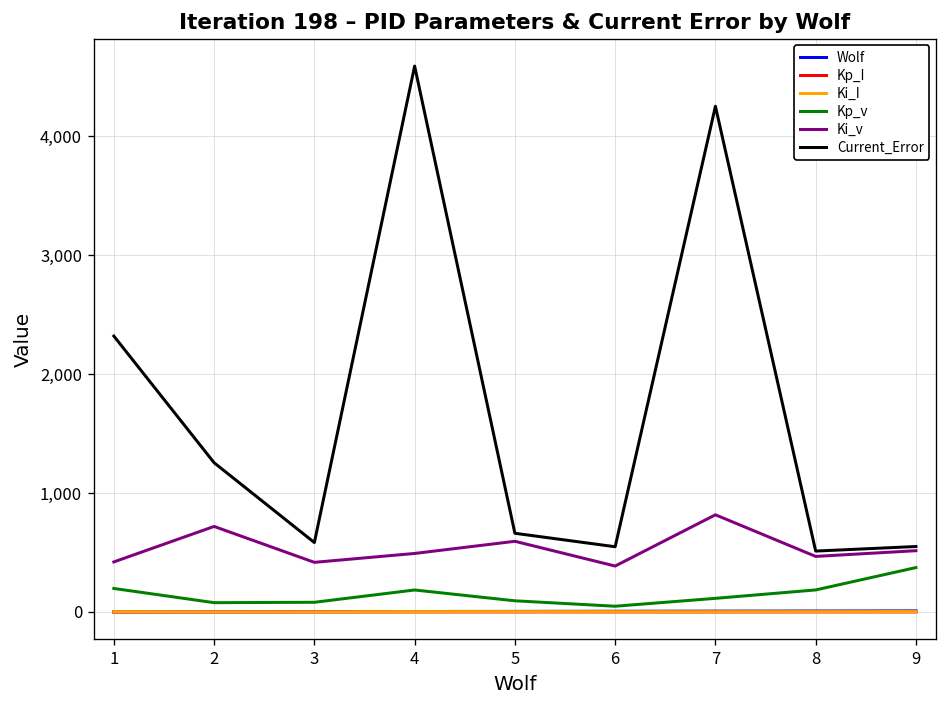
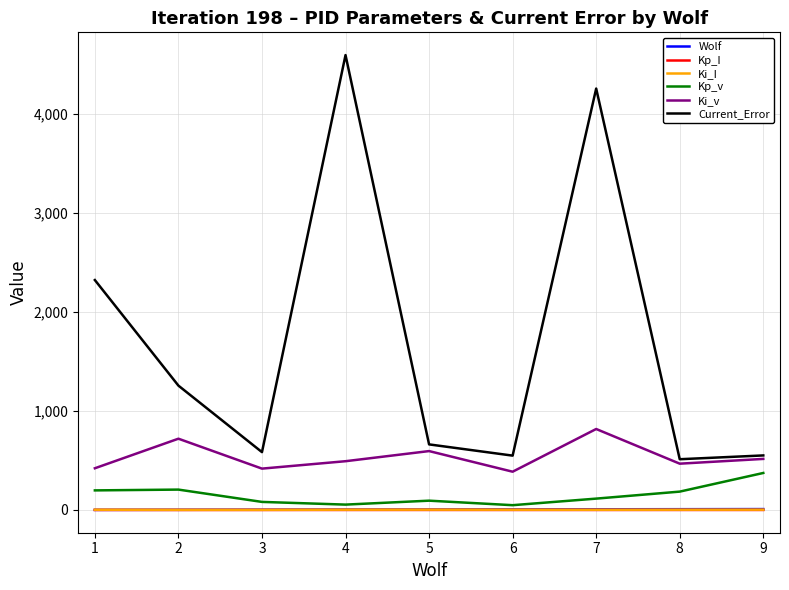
Kp_v, 2: 100 -> 200
Kp_v, 4: 200 -> 100
